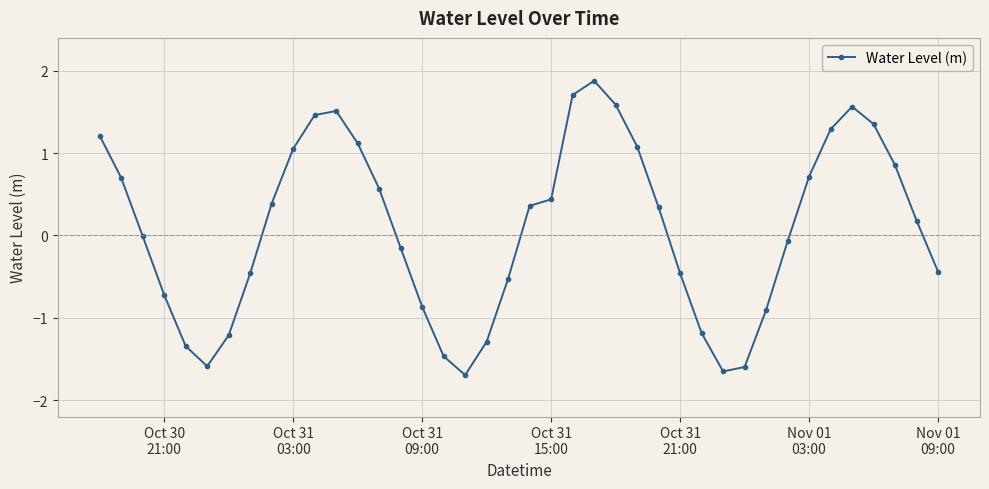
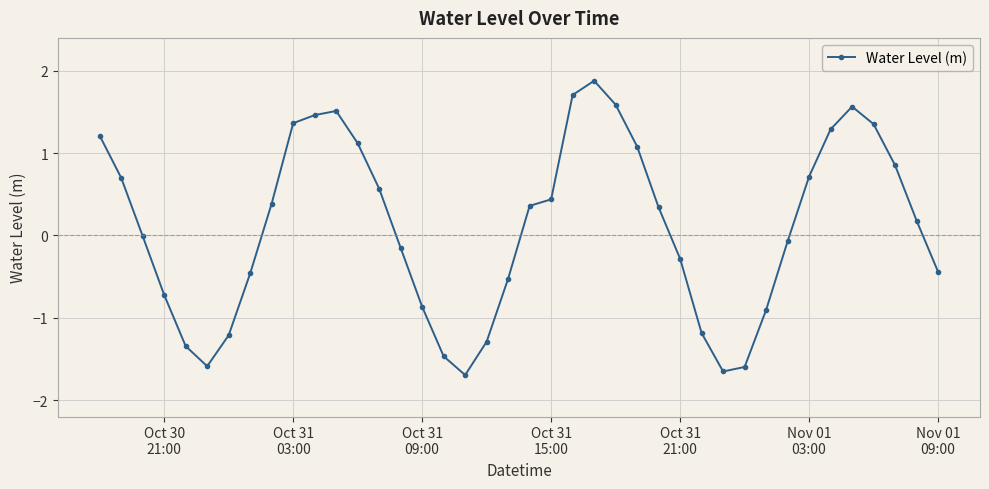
Oct 31 03:00: 1.1 -> 1.4
Oct 31 21:00: -0.5 -> -0.3
